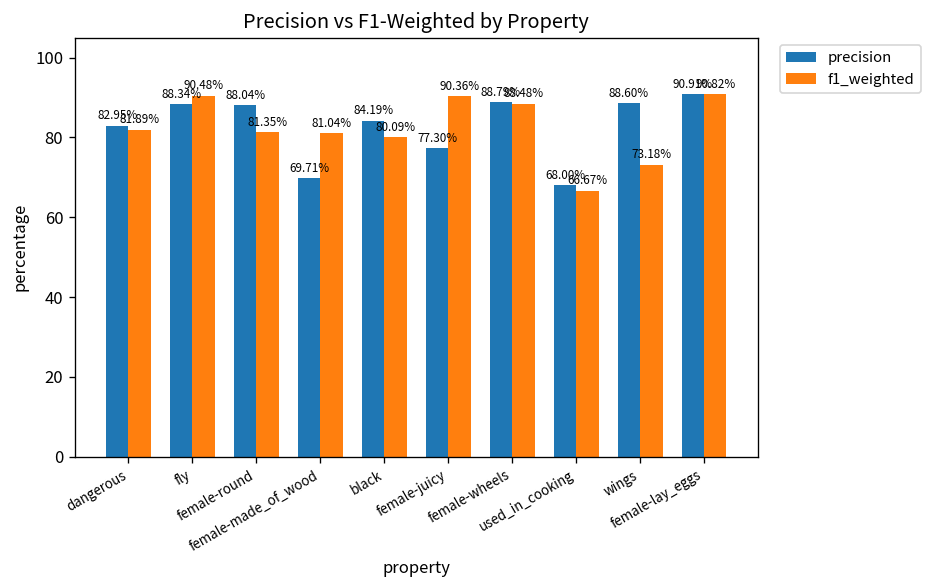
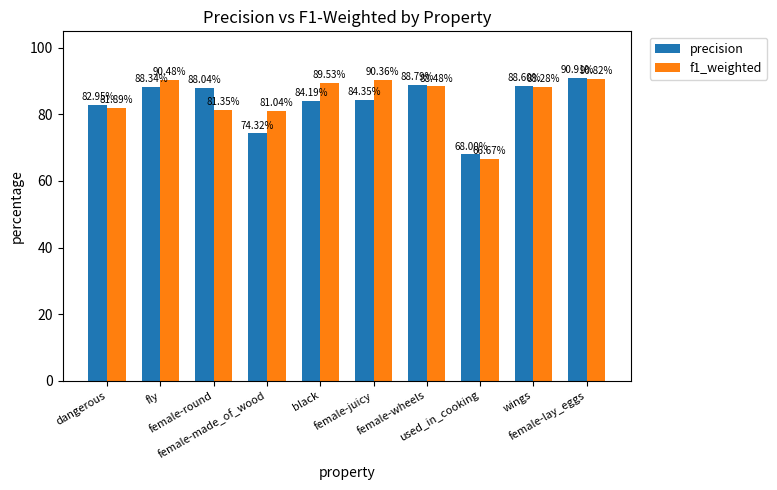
precision, female-made_of_wood: 69.71% -> 74.32%
f1_weighted, black: 80.09% -> 89.53%
precision, female-juicy: 77.30% -> 84.35%
f1_weighted, wings: 73.18% -> 88.28%
